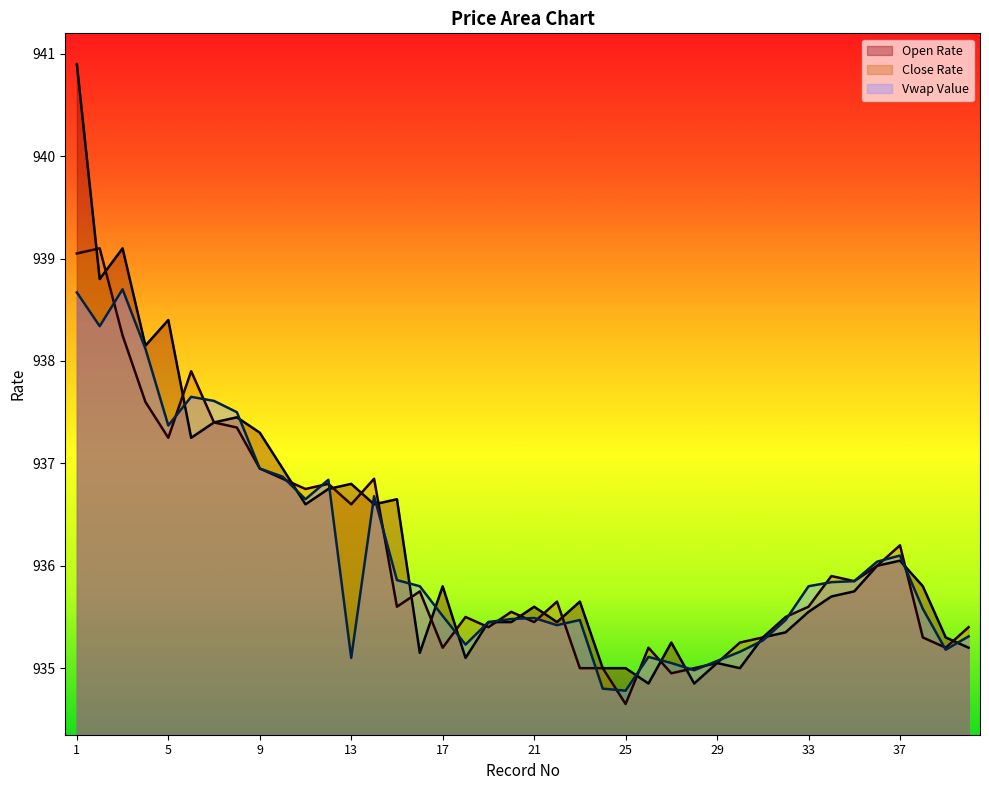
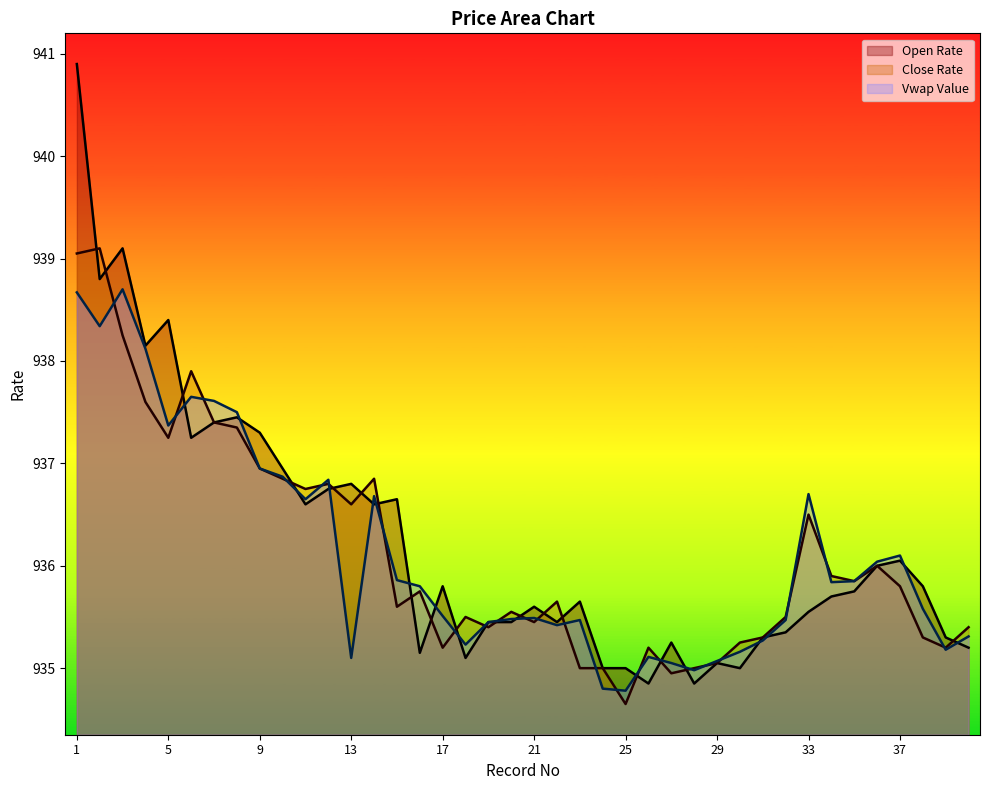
Close Rate, 33: 935.6 -> 936.5
Vwap Value, 33: 935.8 -> 936.7
Close Rate, 37: 936.2 -> 935.8
